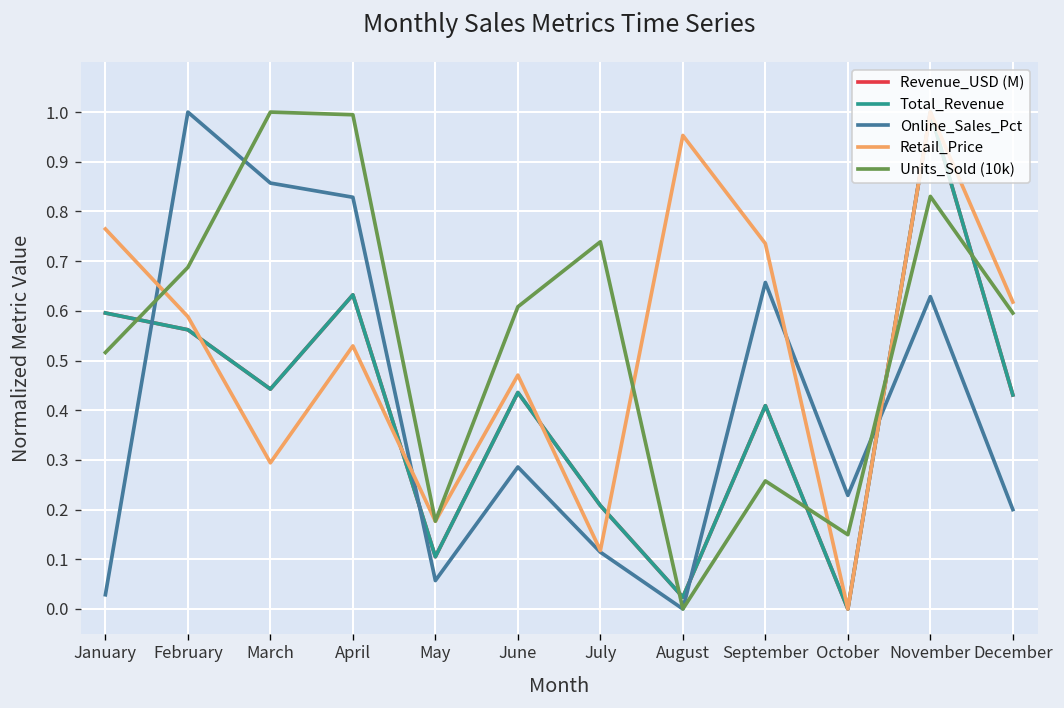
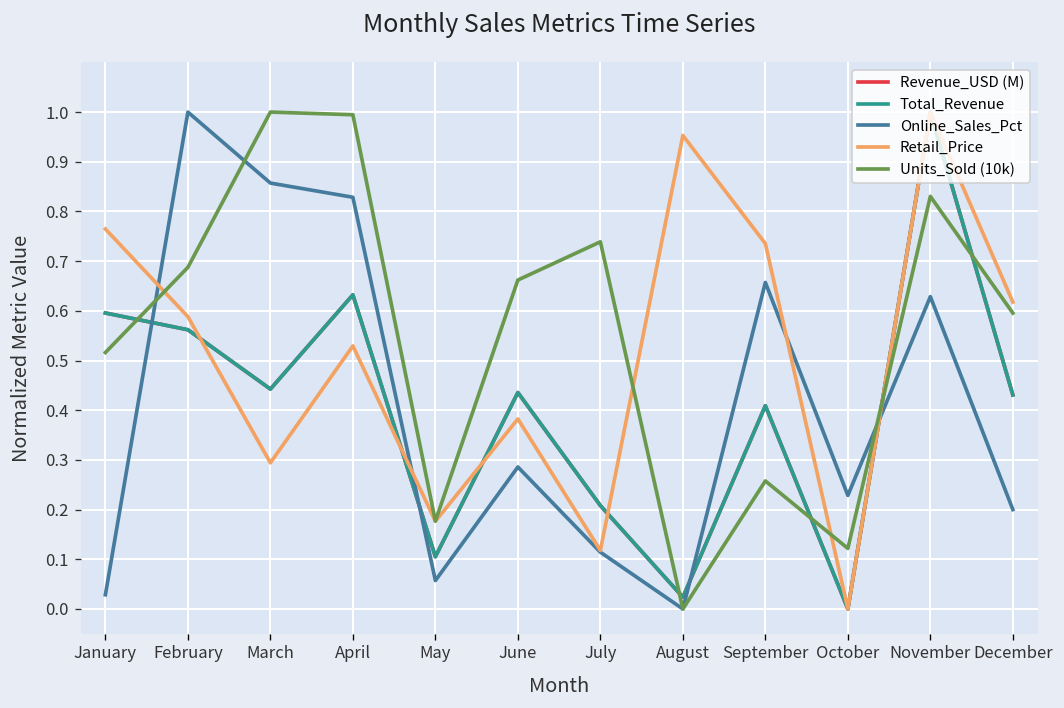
Retail_Price, June: 0.47 -> 0.38
Units_Sold (10k), June: 0.61 -> 0.66
Units_Sold (10k), October: 0.15 -> 0.12
